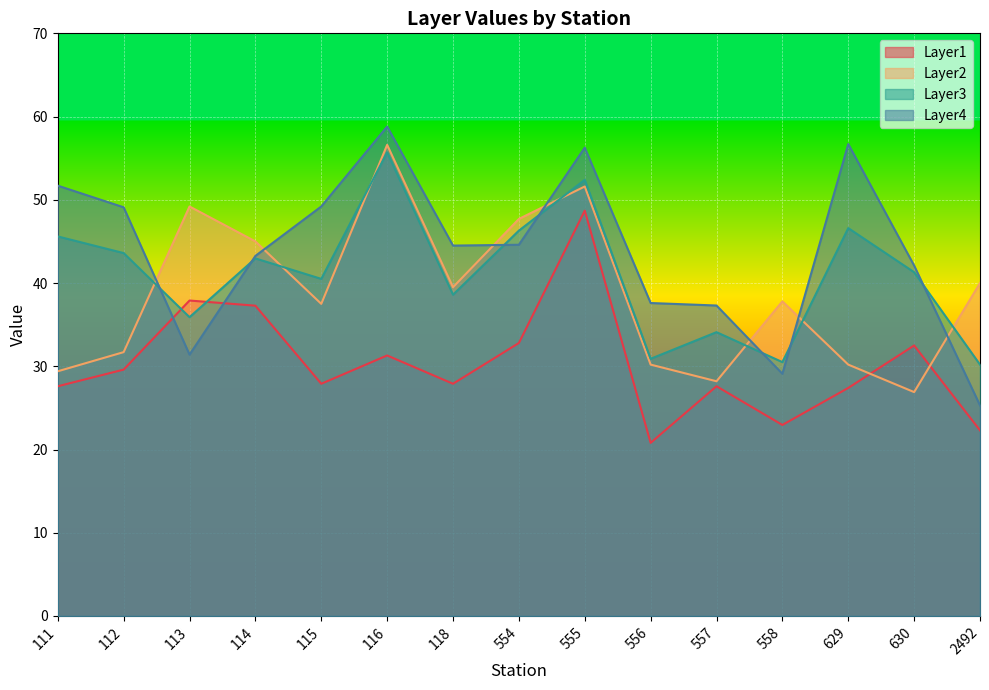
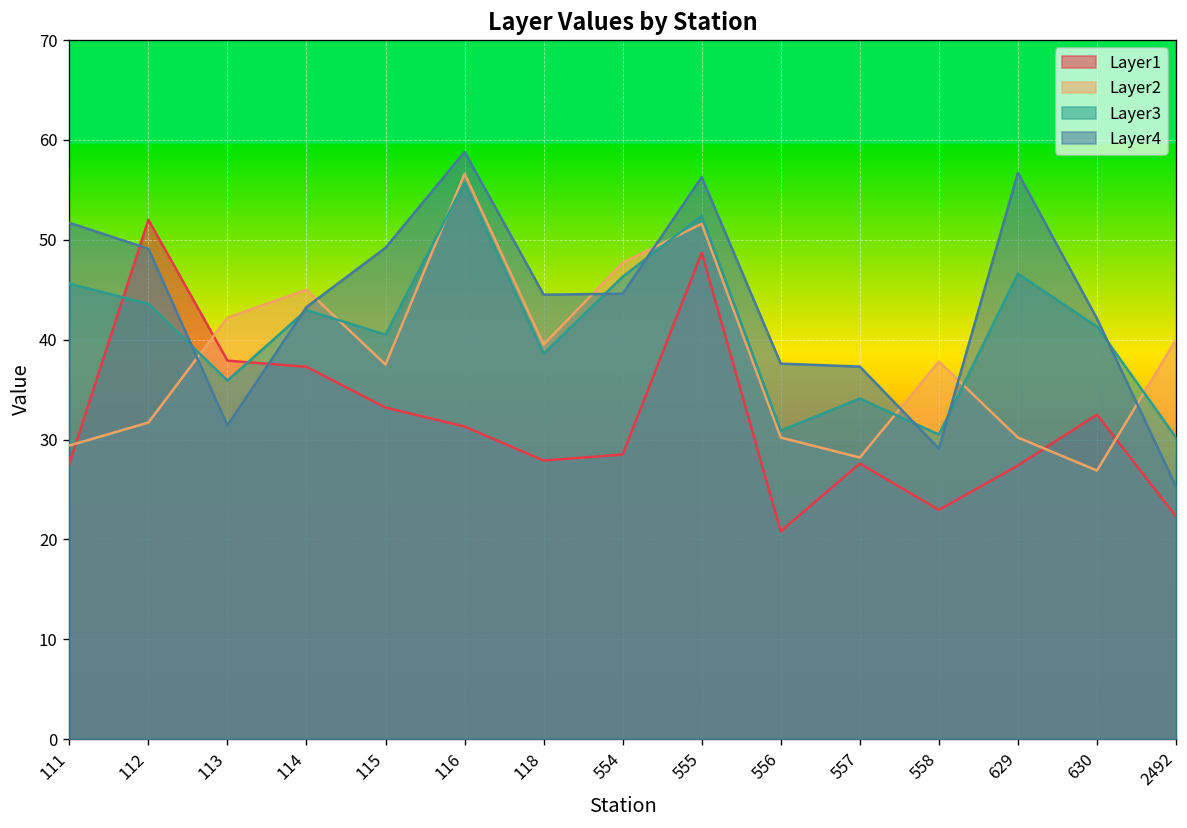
Layer1, 112: 30 -> 52
Layer2, 113: 49 -> 42
Layer1, 115: 28 -> 33
Layer1, 554: 33 -> 29
